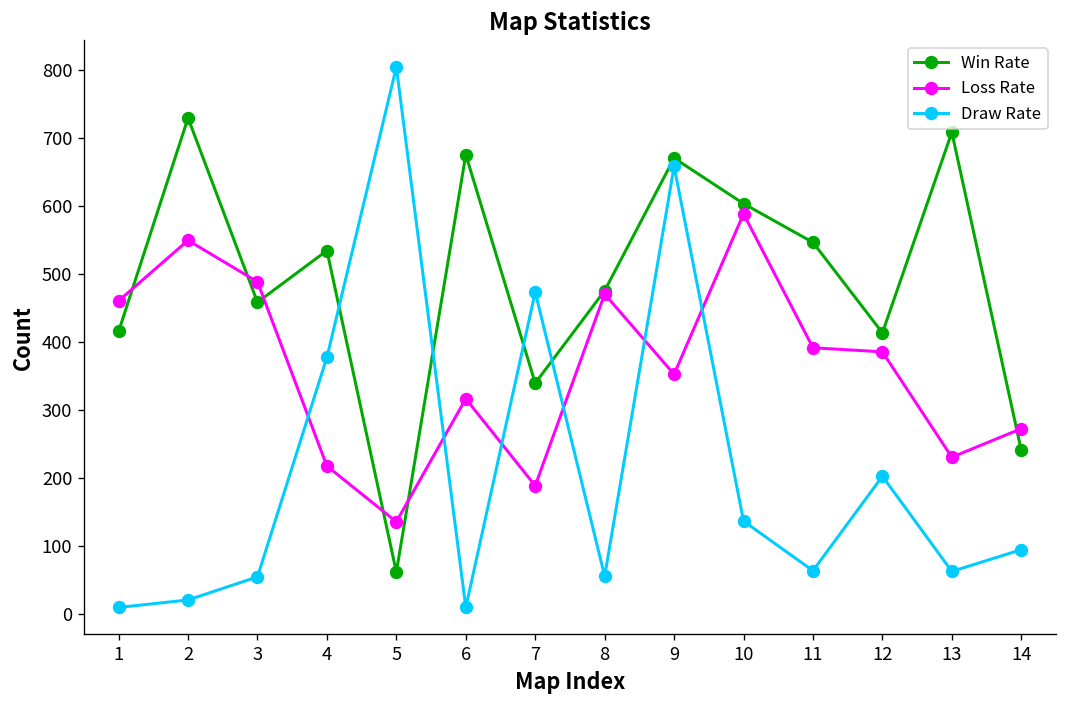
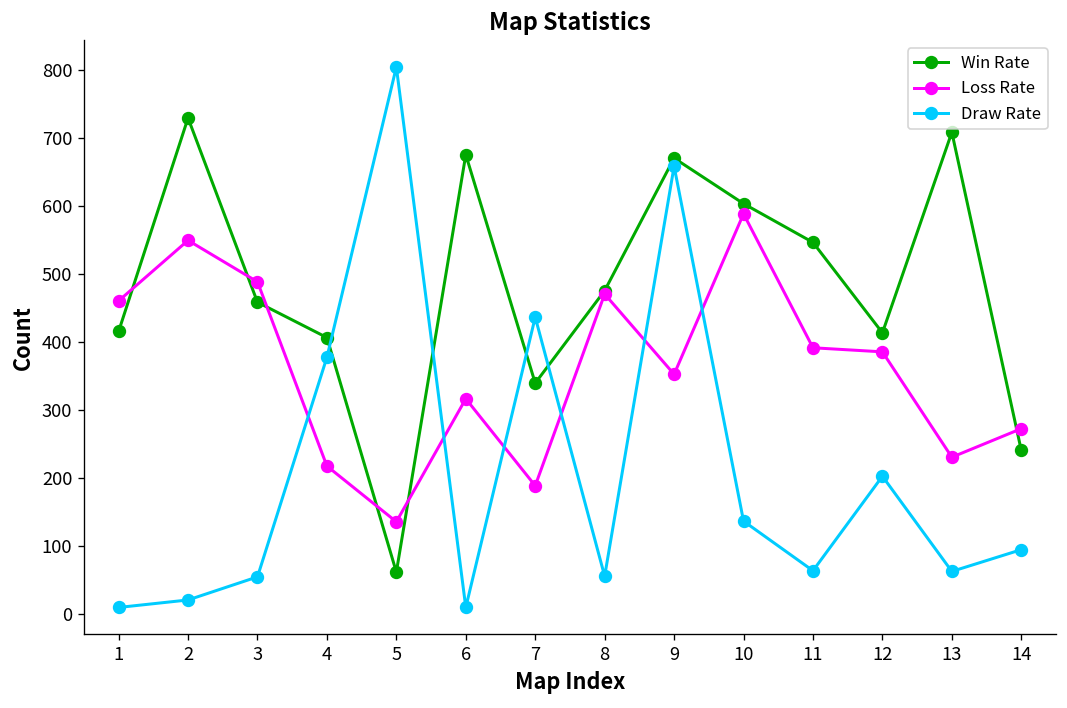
Win Rate, 4: 530 -> 410
Draw Rate, 7: 470 -> 440
